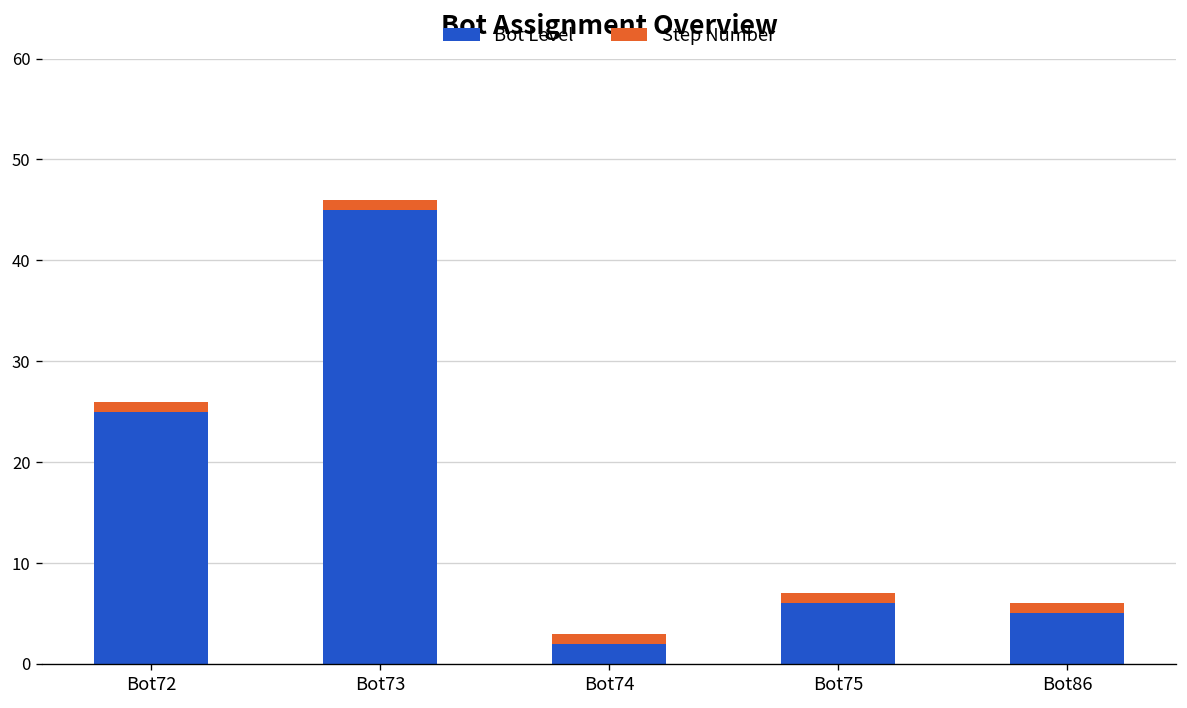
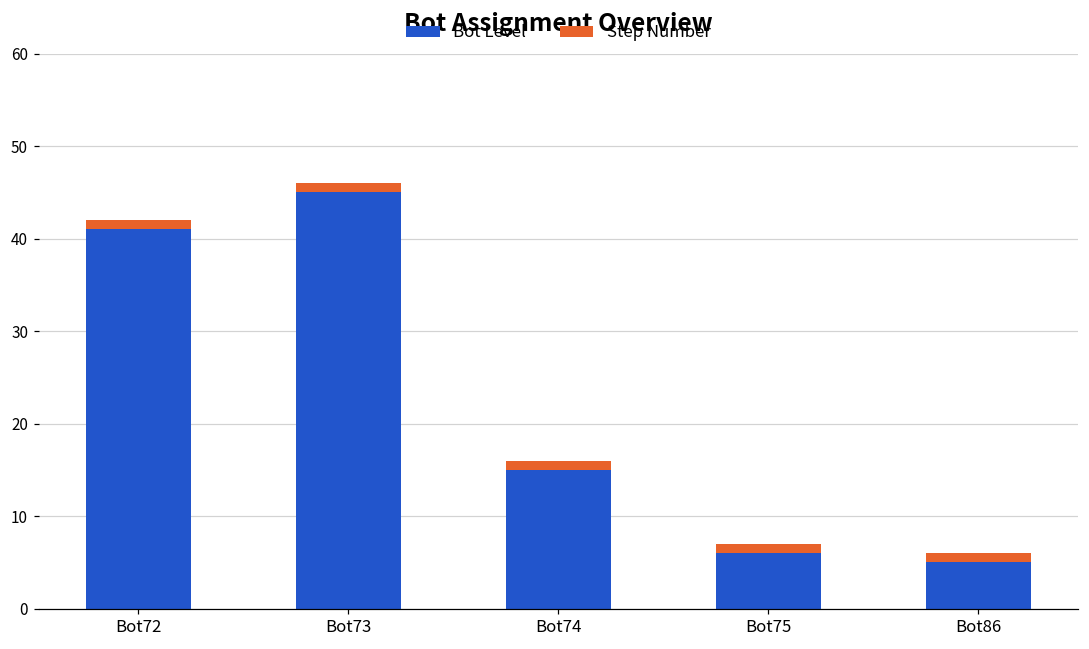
Bot Level, Bot72: 25 -> 41
Bot Level, Bot74: 2 -> 15
